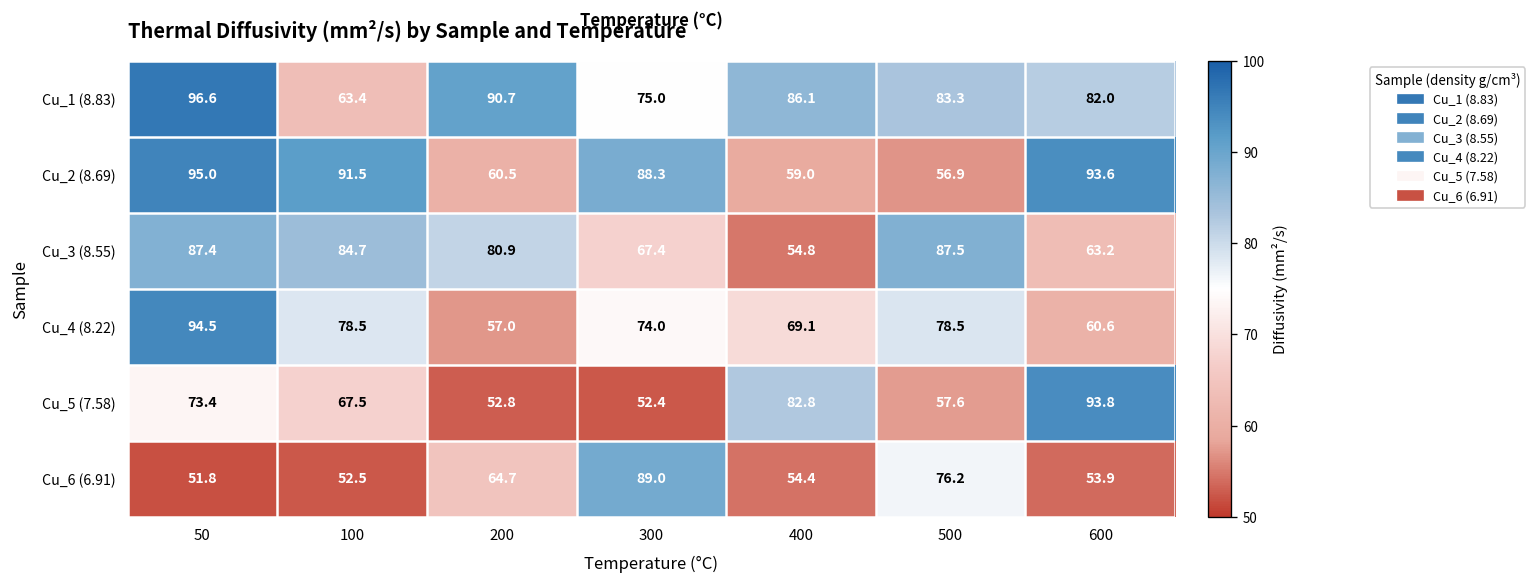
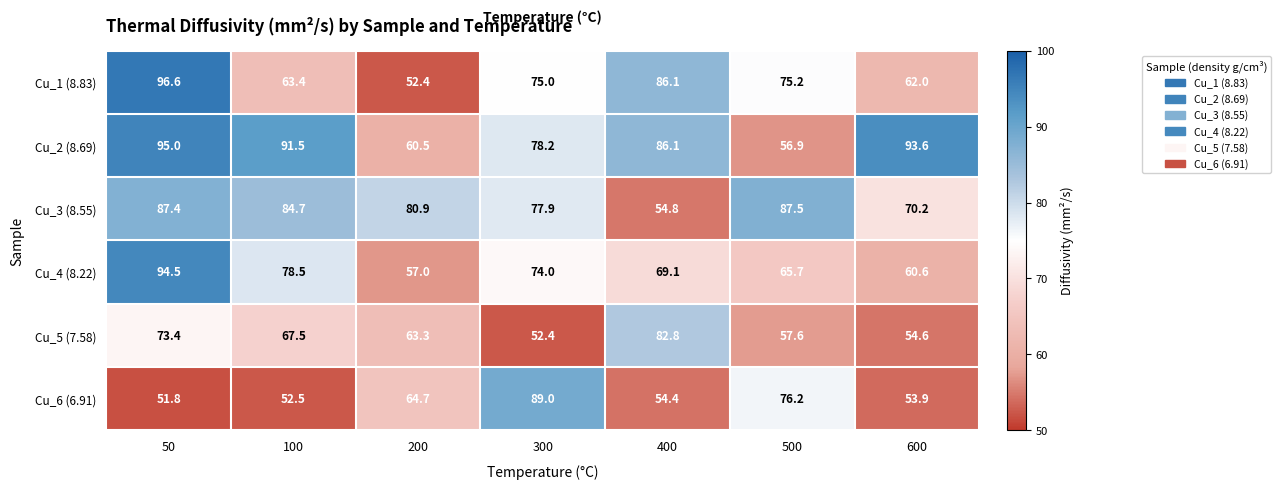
Cu_1 (8.83), 200: 90.7 -> 52.4
Cu_1 (8.83), 500: 83.3 -> 75.2
Cu_1 (8.83), 600: 82.0 -> 62.0
Cu_2 (8.69), 300: 88.3 -> 78.2
Cu_2 (8.69), 400: 59.0 -> 86.1
Cu_3 (8.55), 300: 67.4 -> 77.9
Cu_3 (8.55), 600: 63.2 -> 70.2
Cu_4 (8.22), 500: 78.5 -> 65.7
Cu_5 (7.58), 200: 52.8 -> 63.3
Cu_5 (7.58), 600: 93.8 -> 54.6
